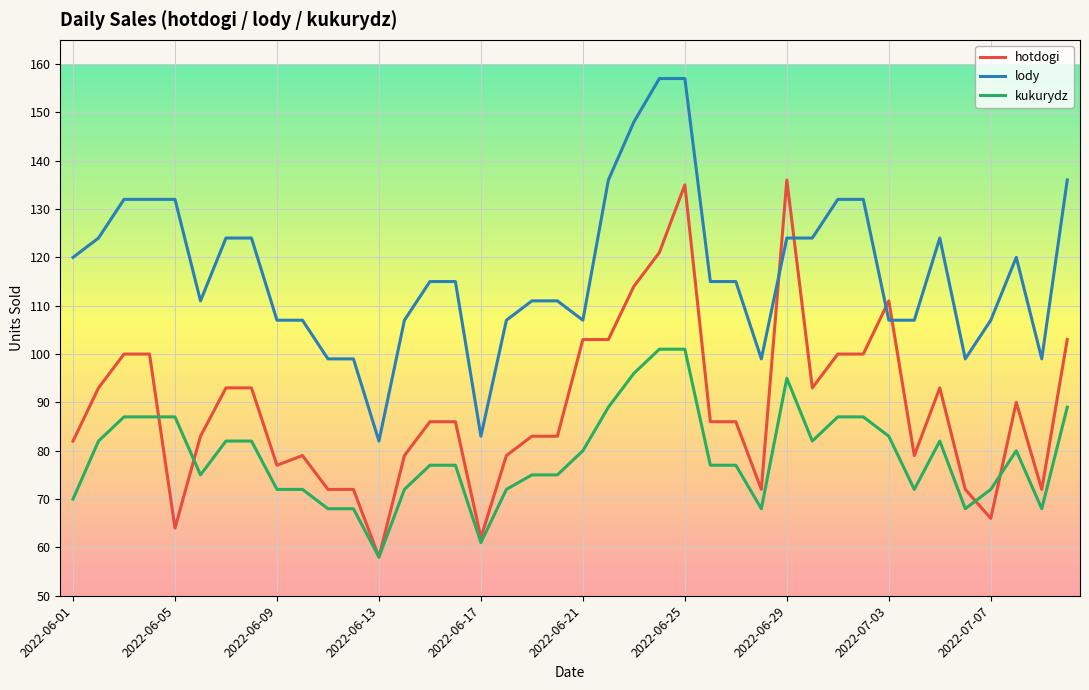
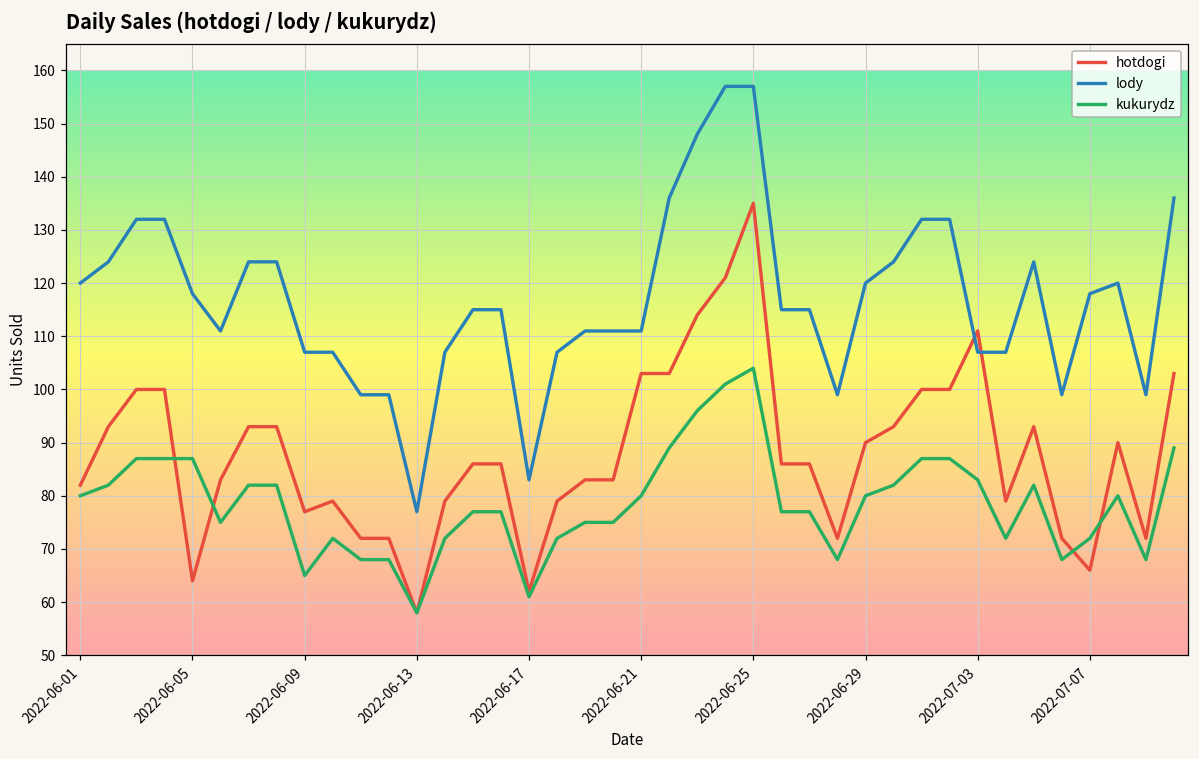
kukurydz, 2022-06-01: 70 -> 80
lody, 2022-06-05: 132 -> 118
kukurydz, 2022-06-09: 72 -> 65
lody, 2022-06-13: 82 -> 77
lody, 2022-06-21: 107 -> 111
kukurydz, 2022-06-25: 101 -> 104
hotdogi, 2022-06-29: 136 -> 90
lody, 2022-06-29: 124 -> 120
kukurydz, 2022-06-29: 95 -> 80
lody, 2022-07-07: 107 -> 118
